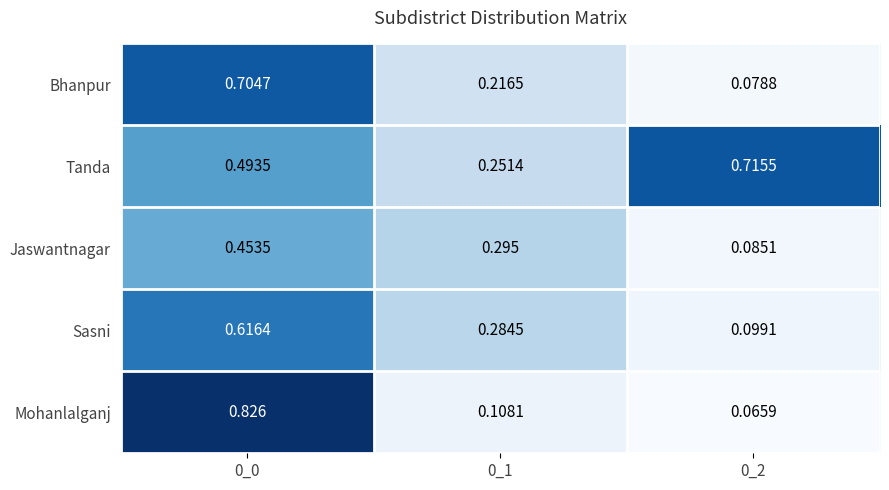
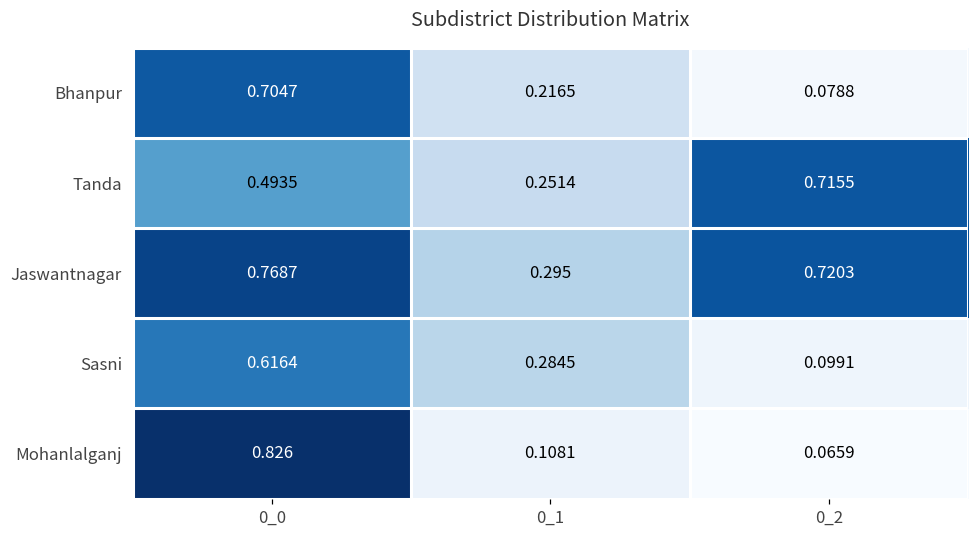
Jaswantnagar, 0_0: 0.4535 -> 0.7687
Jaswantnagar, 0_2: 0.0851 -> 0.7203
